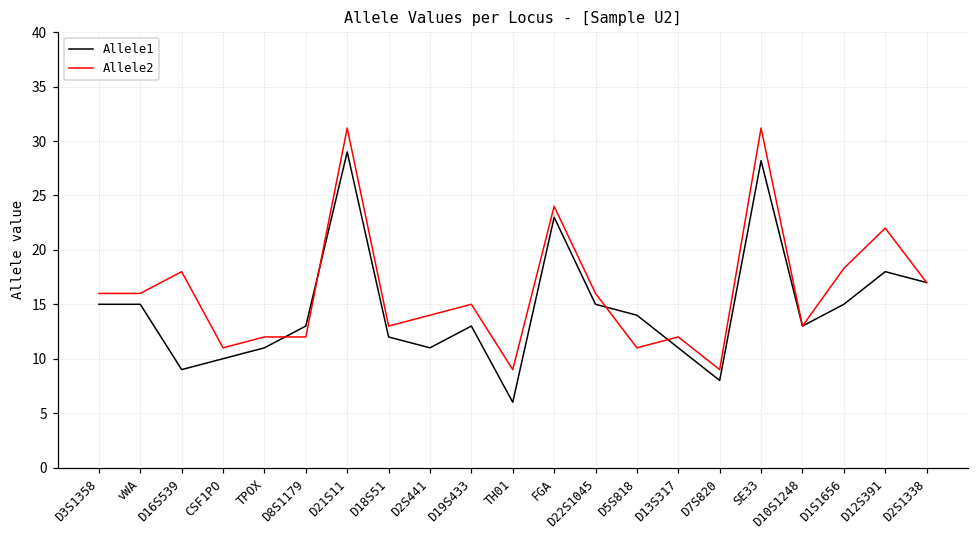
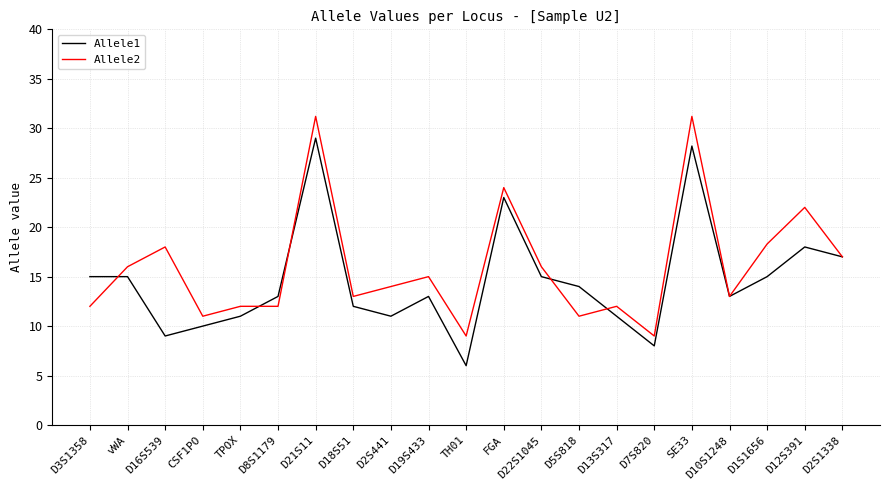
Allele2, D3S1358: 16 -> 12
